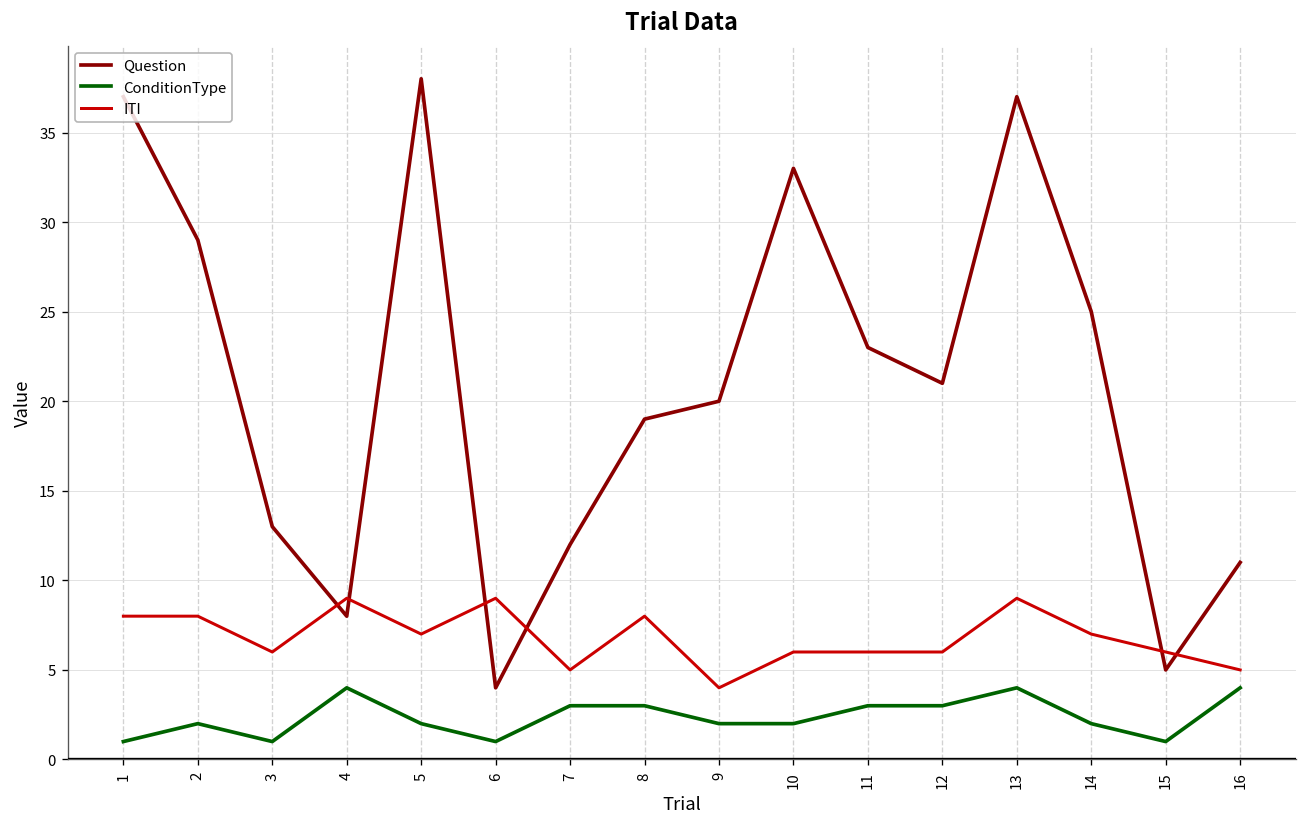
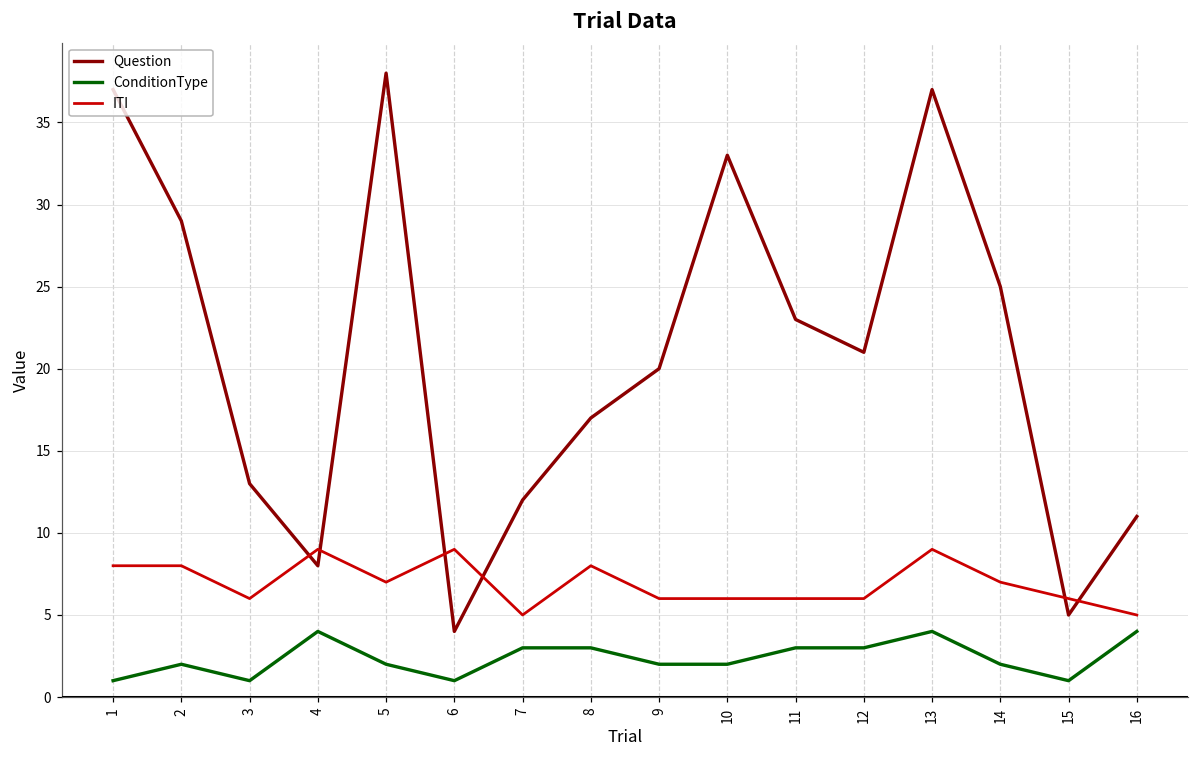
Question, 8: 19 -> 17
ITI, 9: 4 -> 6
